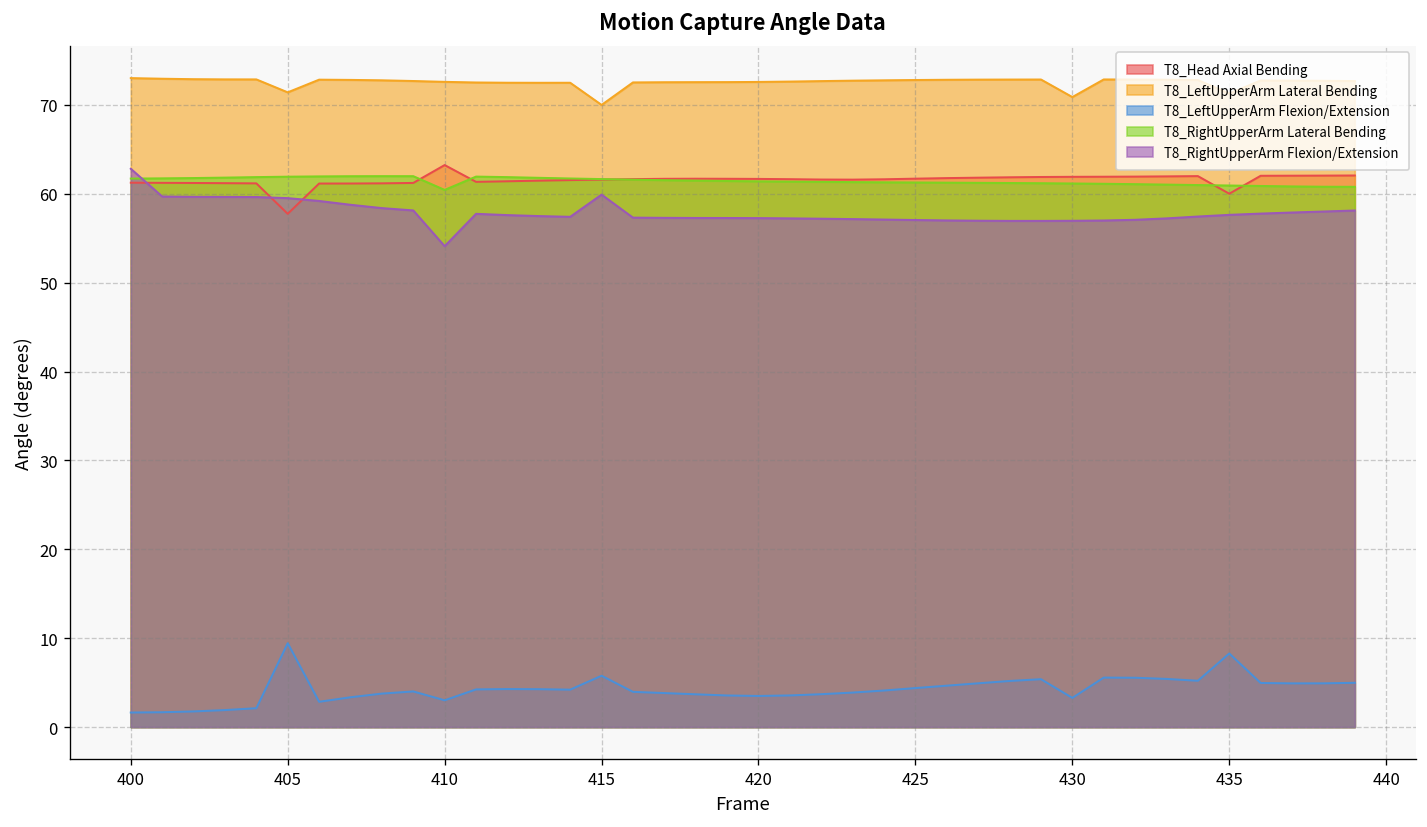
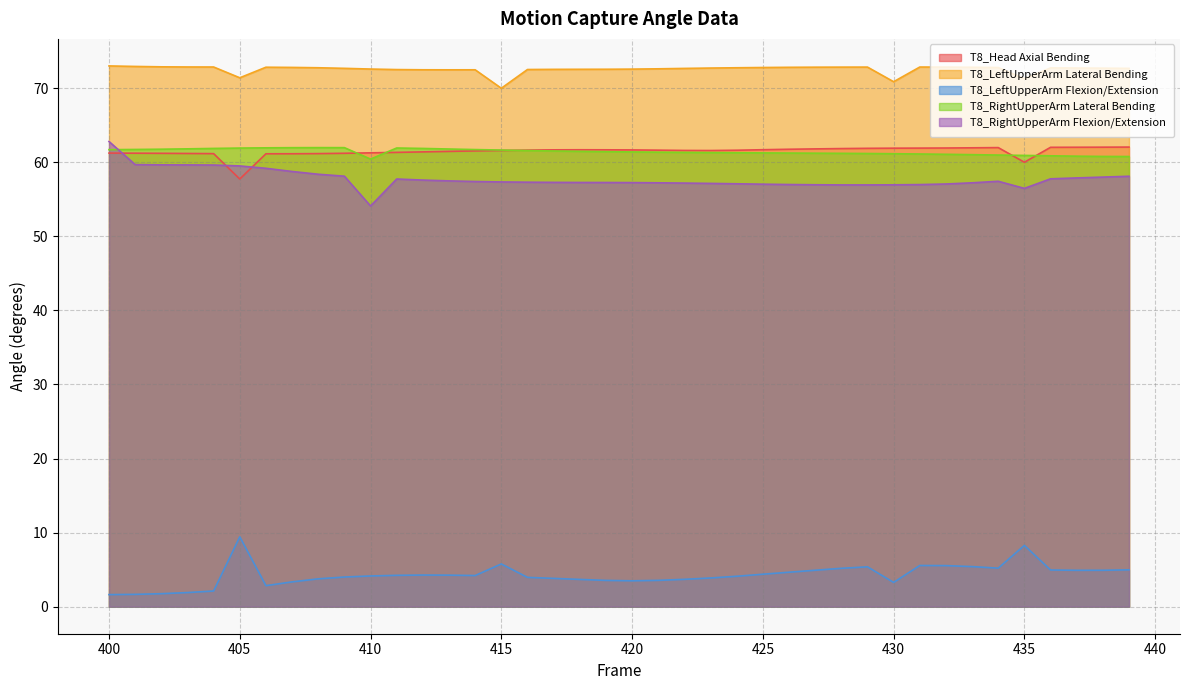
T8_Head Axial Bending, 410: 63 -> 61
T8_LeftUpperArm Flexion/Extension, 410: 3 -> 4
T8_RightUpperArm Flexion/Extension, 415: 60 -> 57
T8_RightUpperArm Flexion/Extension, 435: 58 -> 56
